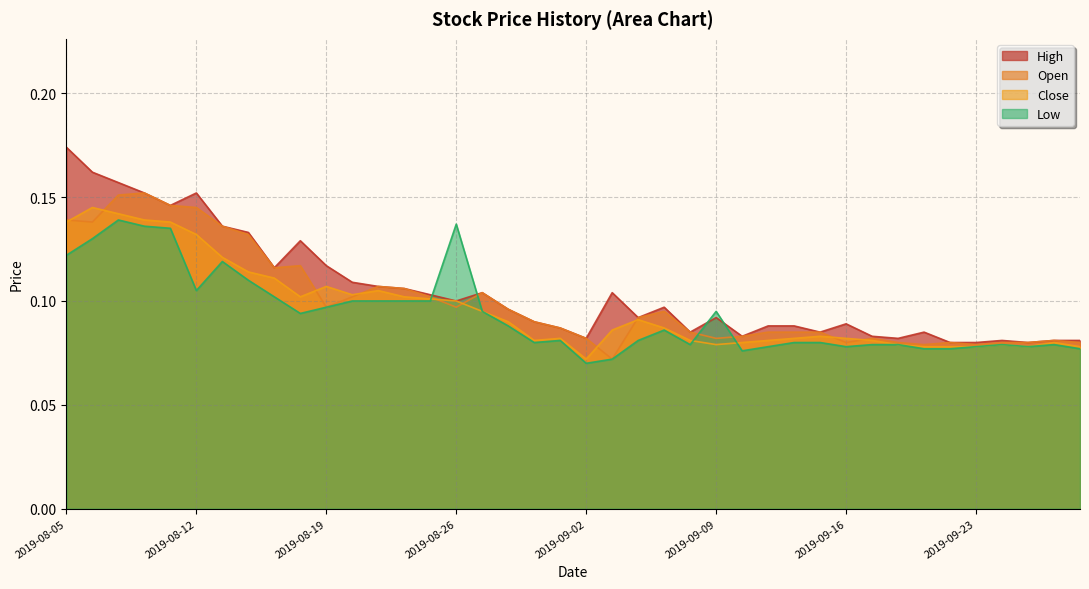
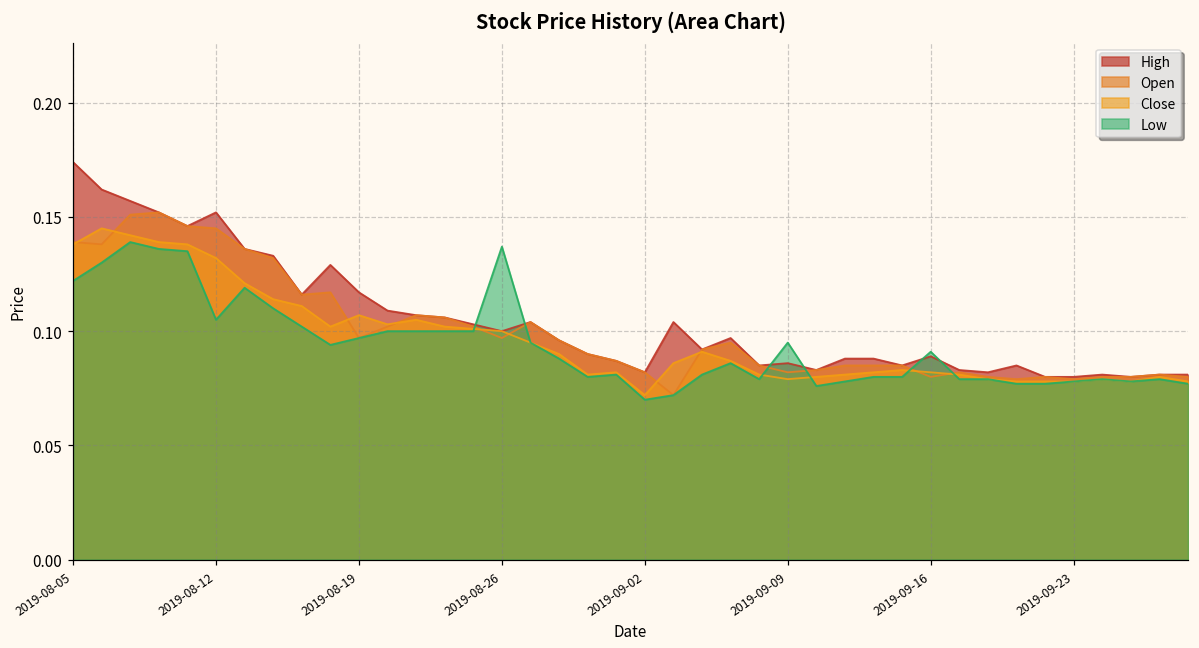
High, 2019-09-09: 0.092 -> 0.086
Low, 2019-09-16: 0.078 -> 0.091
